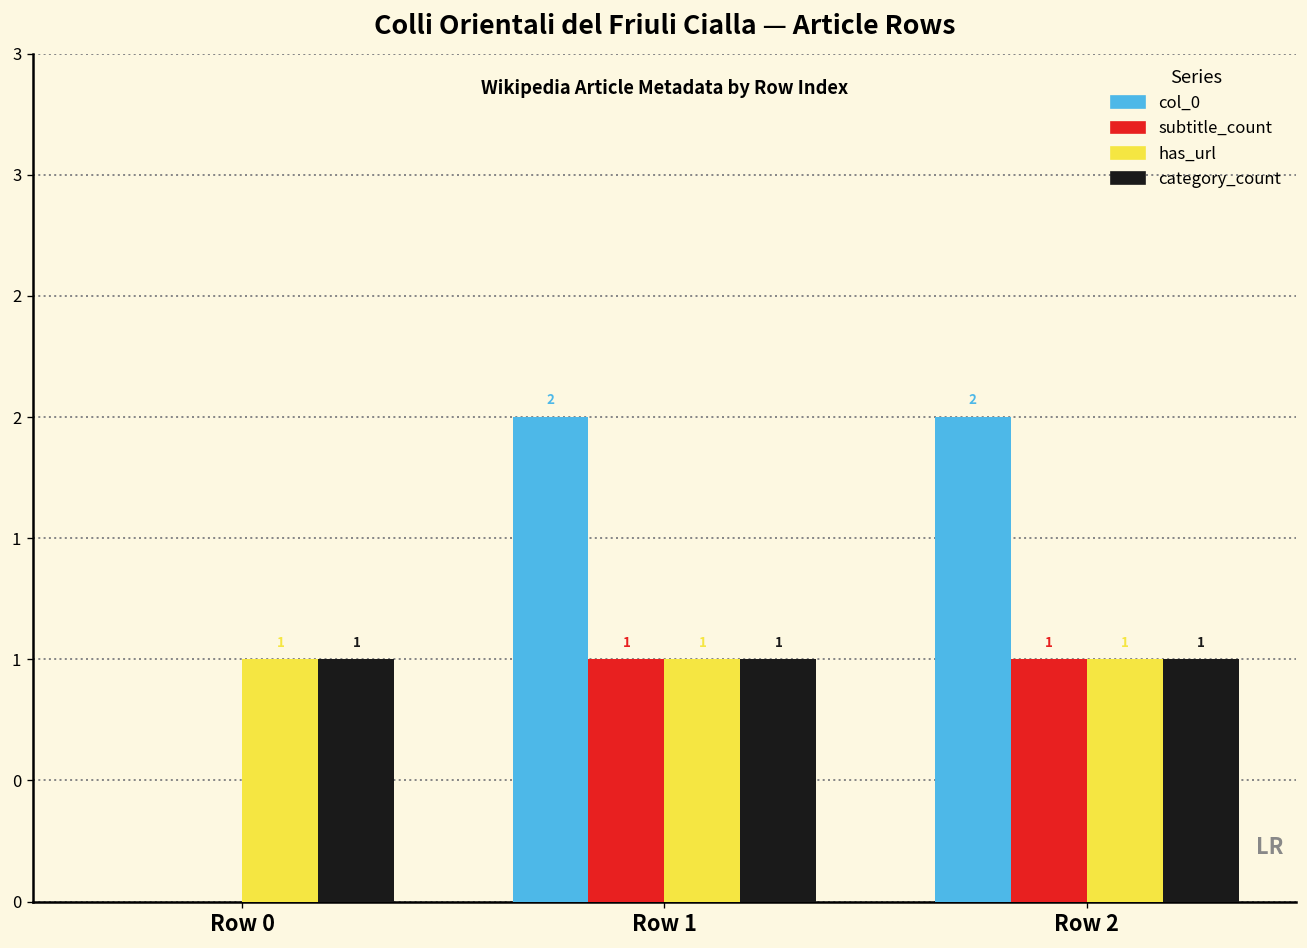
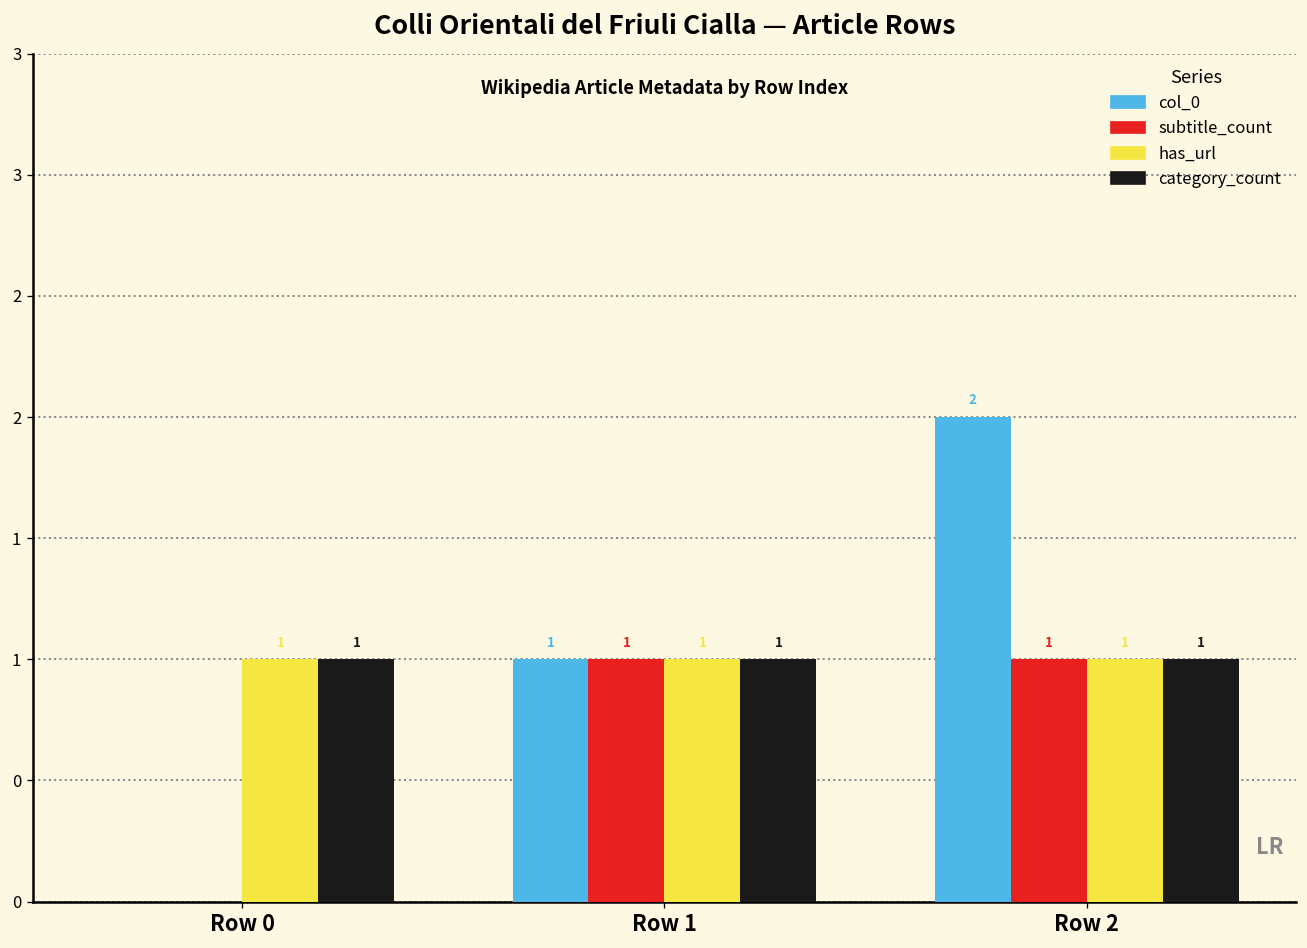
col_0, Row 1: 2 -> 1
